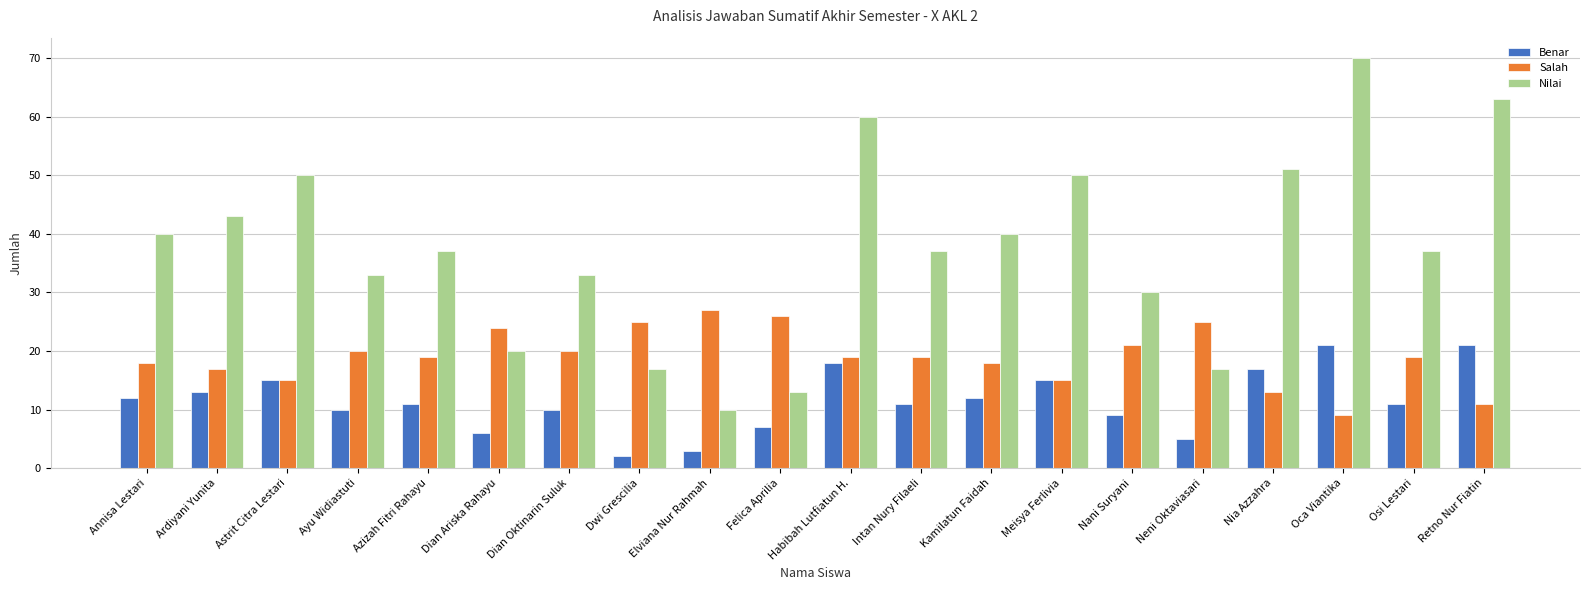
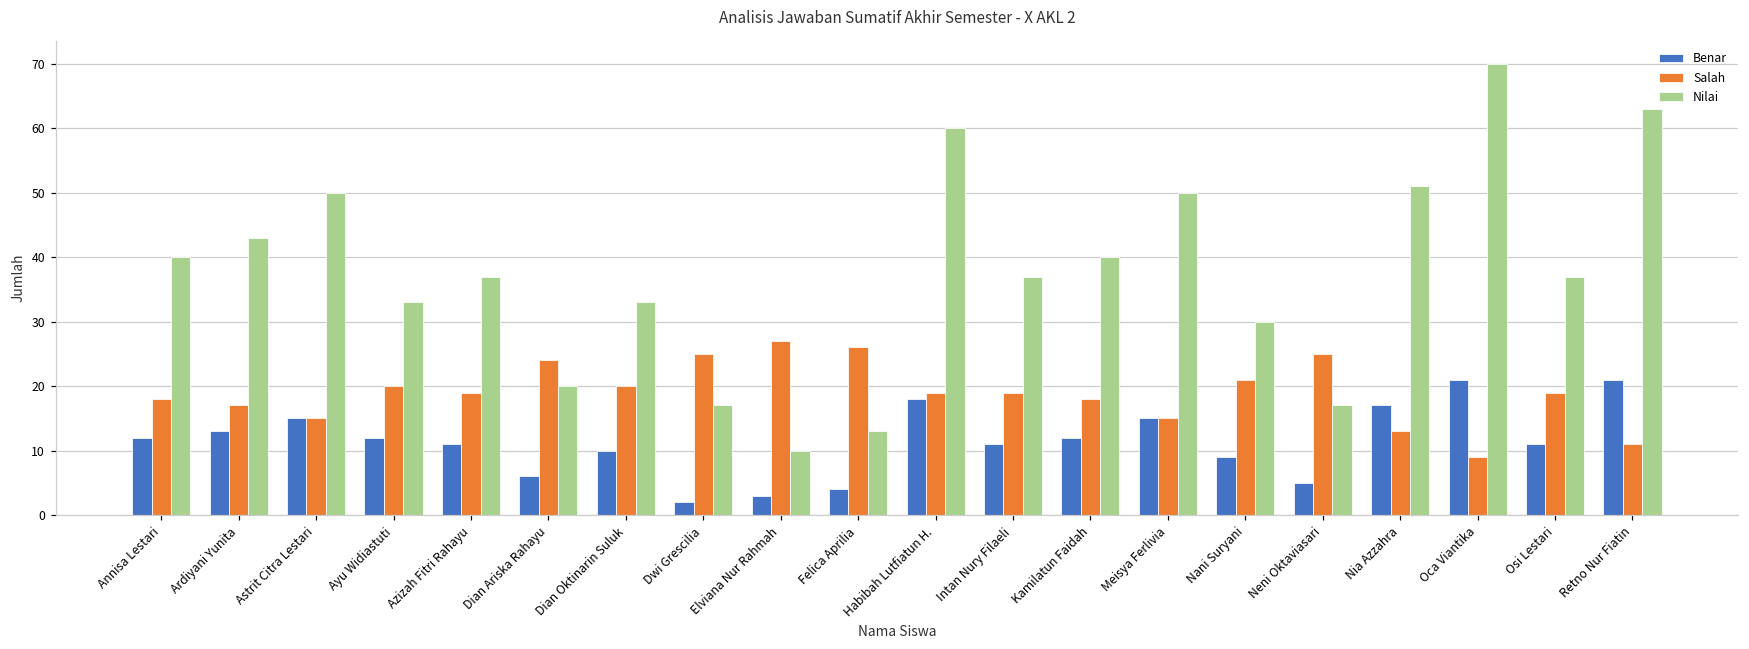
Benar, Ayu Widiastuti: 10 -> 12
Benar, Felica Aprilia: 7 -> 4
